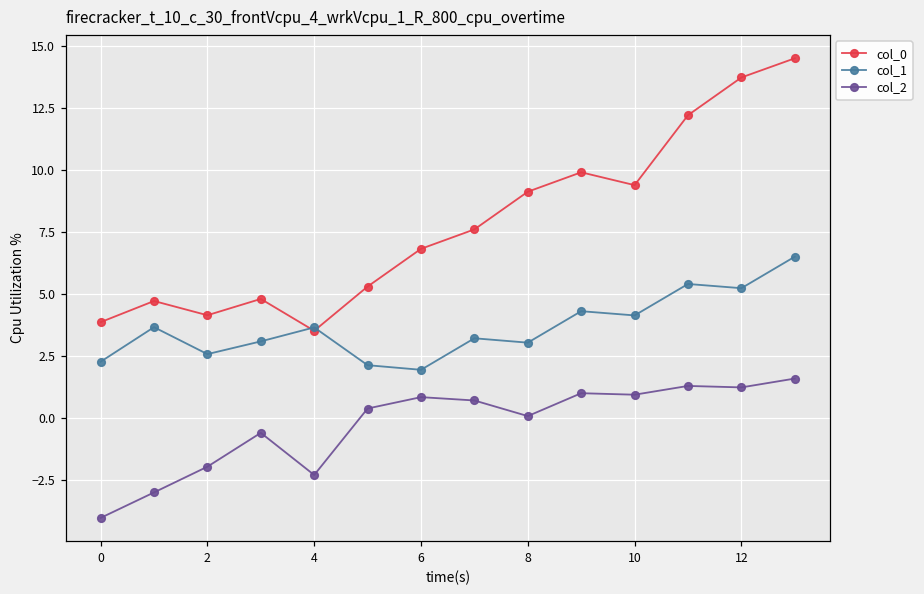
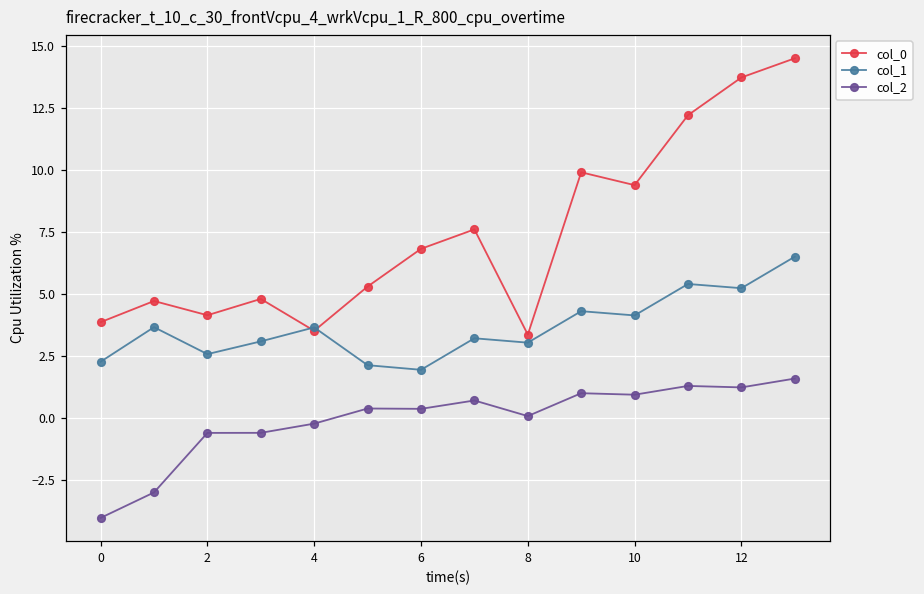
col_2, 2: -2.0 -> -0.6
col_2, 4: -2.3 -> -0.2
col_2, 6: 0.8 -> 0.4
col_0, 8: 9.1 -> 3.4
